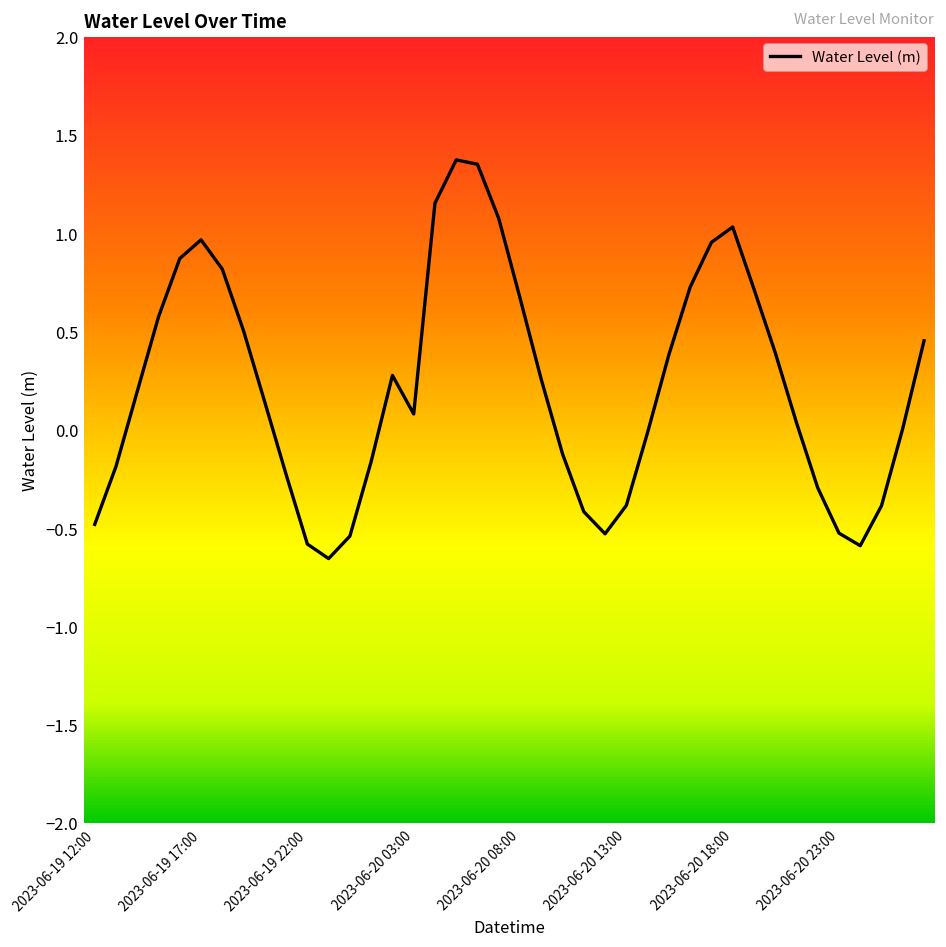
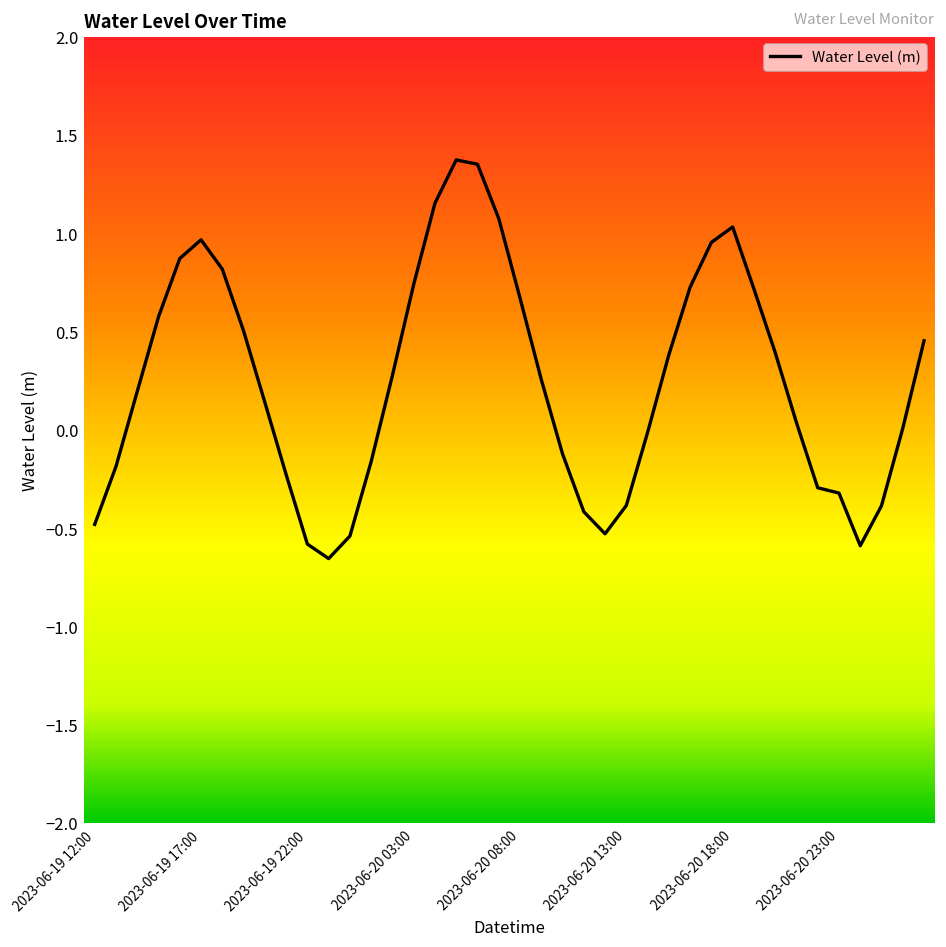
2023-06-20 03:00: 0.08 -> 0.74
2023-06-20 23:00: -0.53 -> -0.32
